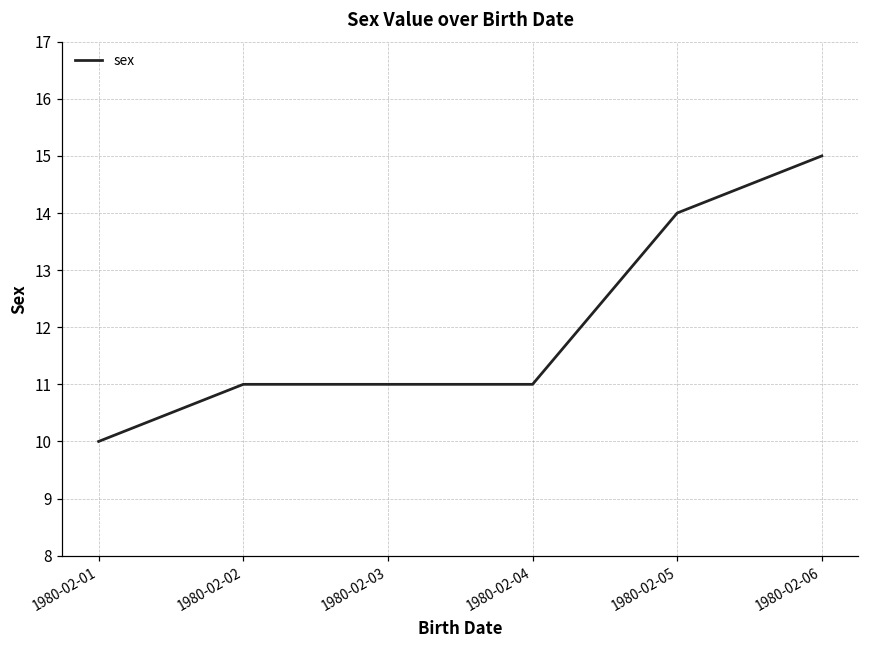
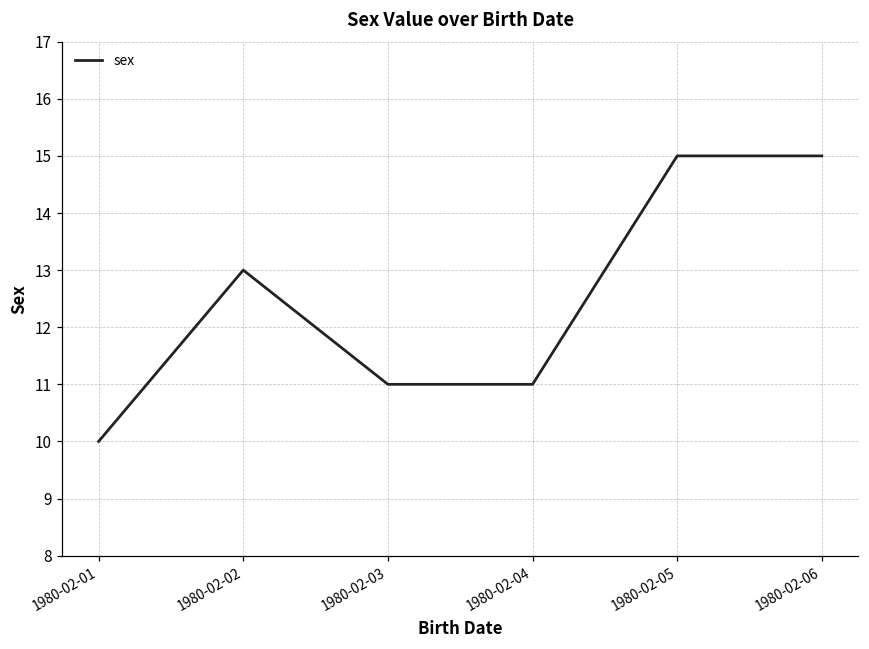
1980-02-02: 11 -> 13
1980-02-05: 14 -> 15
